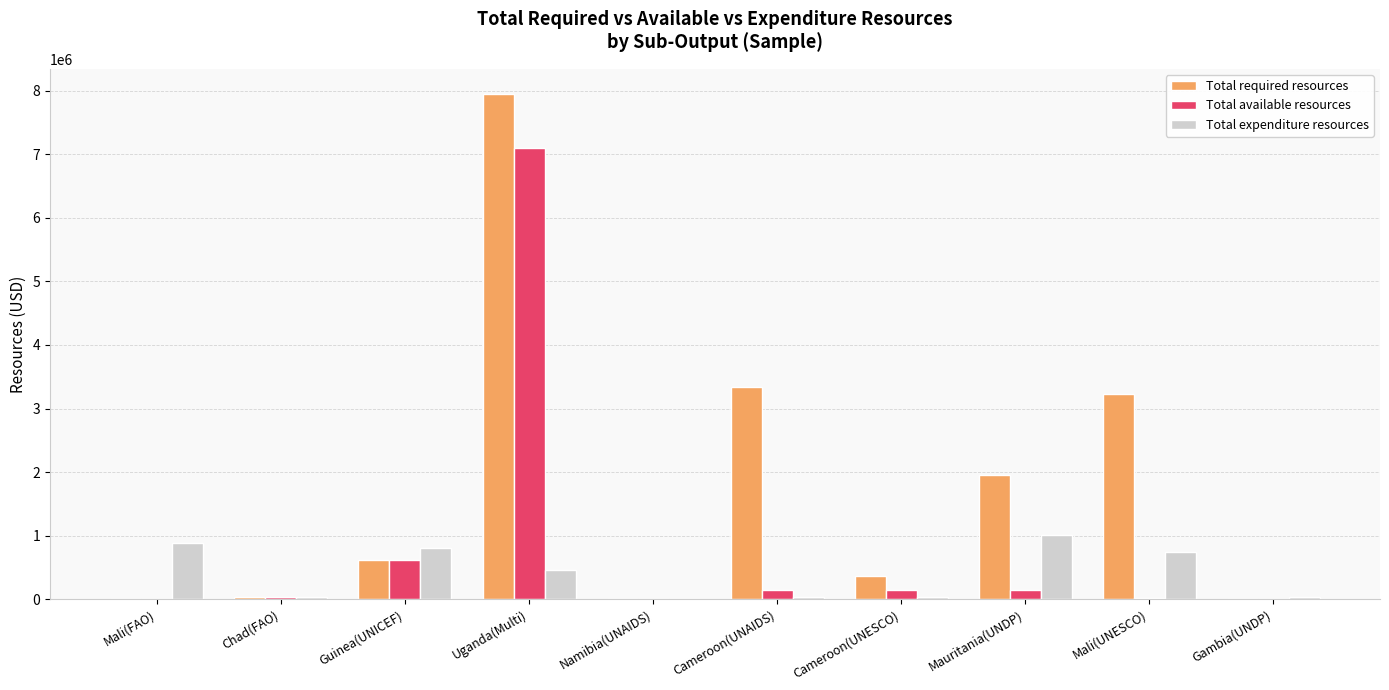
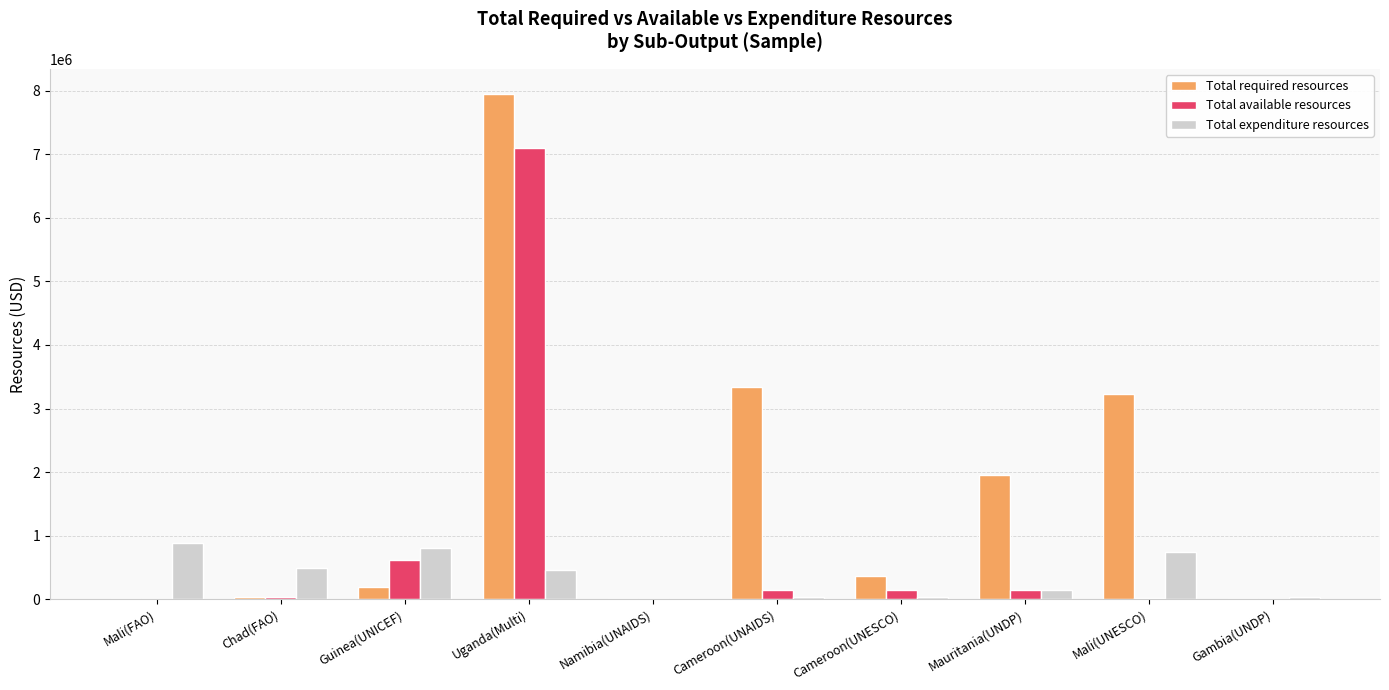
Total expenditure resources, Chad(FAO): 0 -> 500000
Total required resources, Guinea(UNICEF): 600000 -> 200000
Total expenditure resources, Mauritania(UNDP): 1000000 -> 200000
